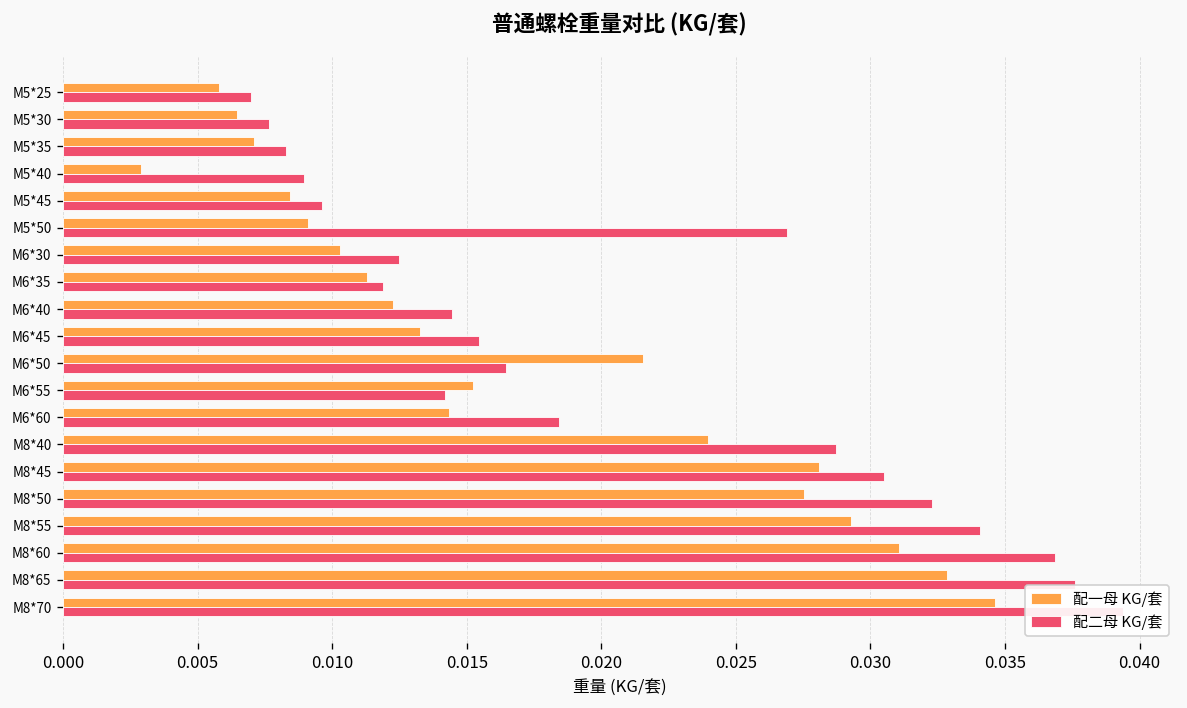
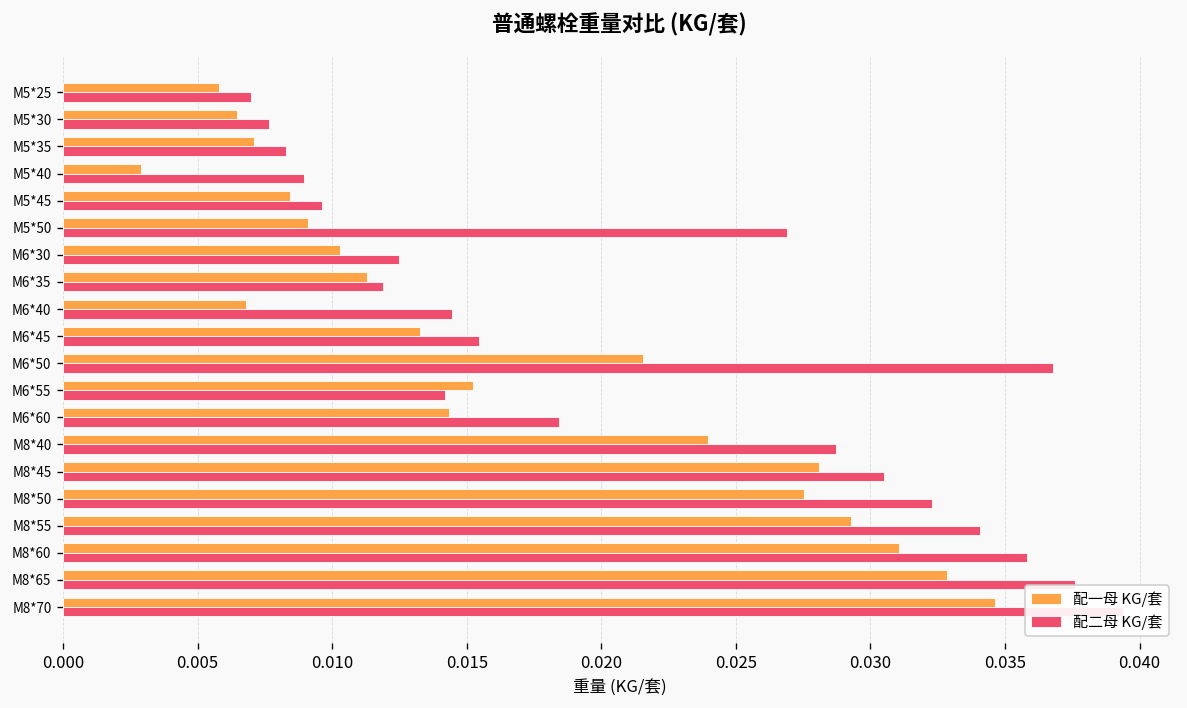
配一母 KG/套, M6*40: 0.0123 -> 0.0068
配二母 KG/套, M6*50: 0.0164 -> 0.0368
配二母 KG/套, M8*60: 0.0369 -> 0.0358
